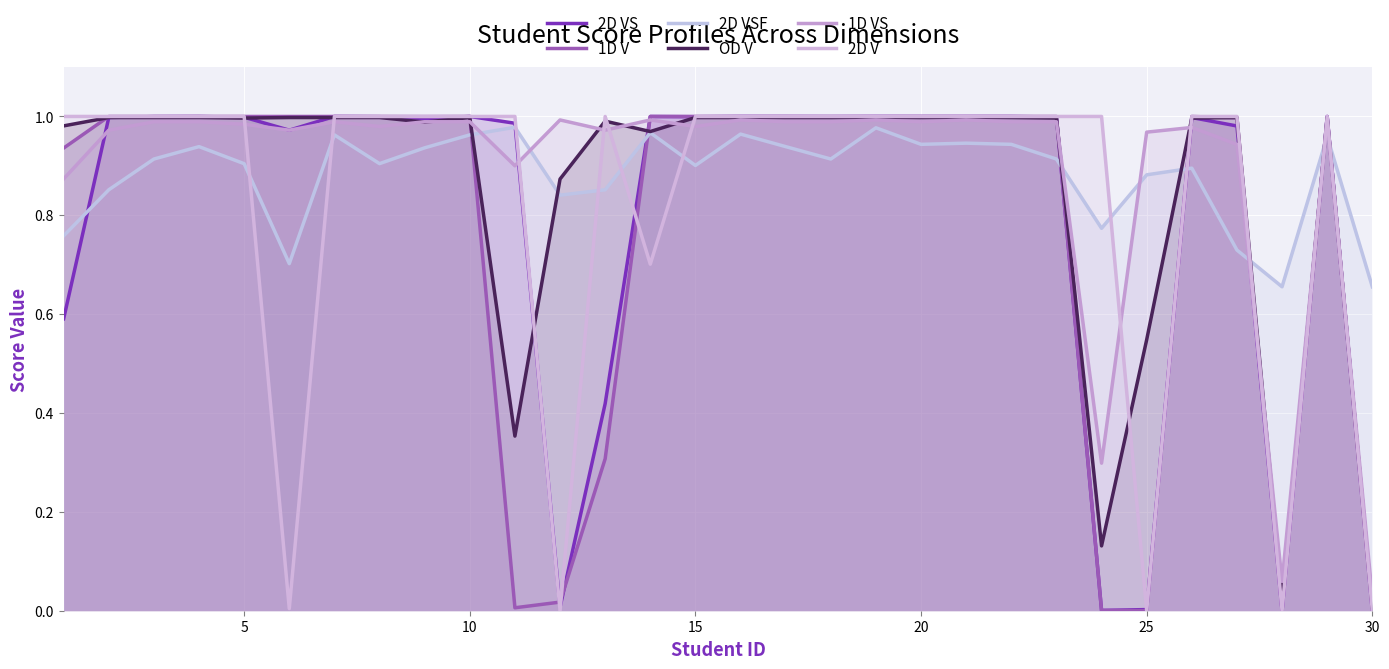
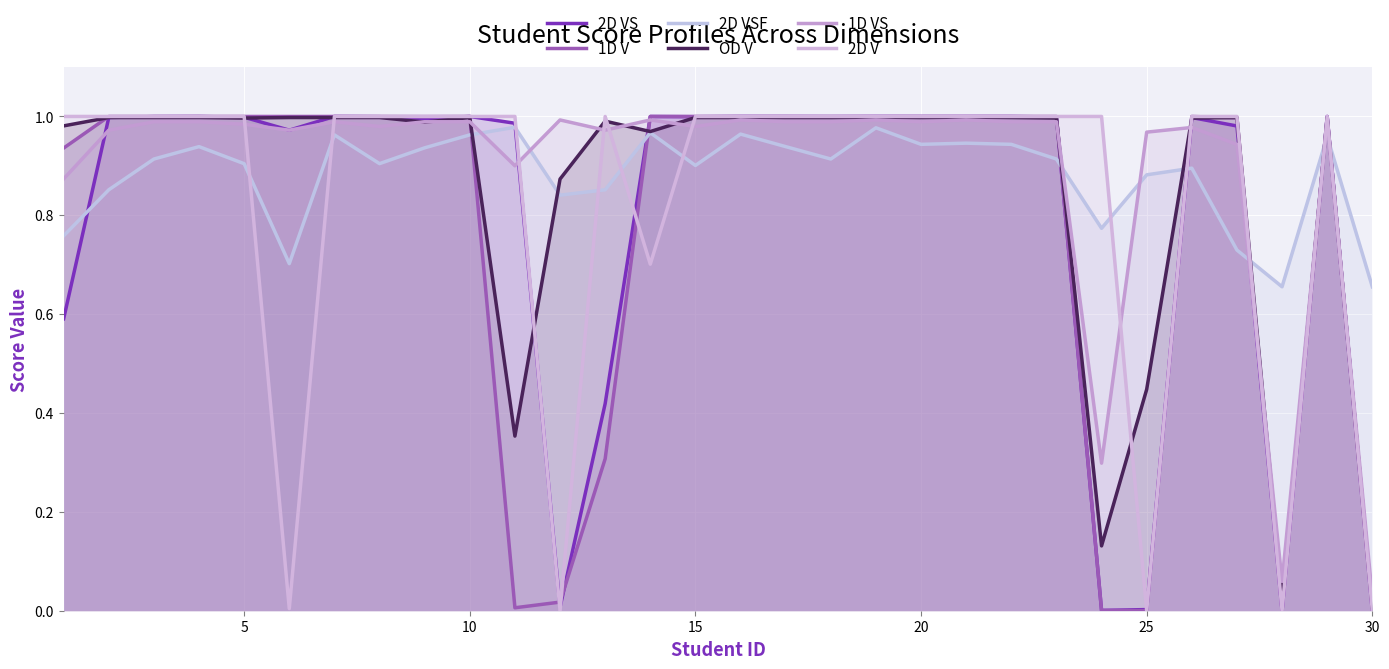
OD V, 25: 0.55 -> 0.45
